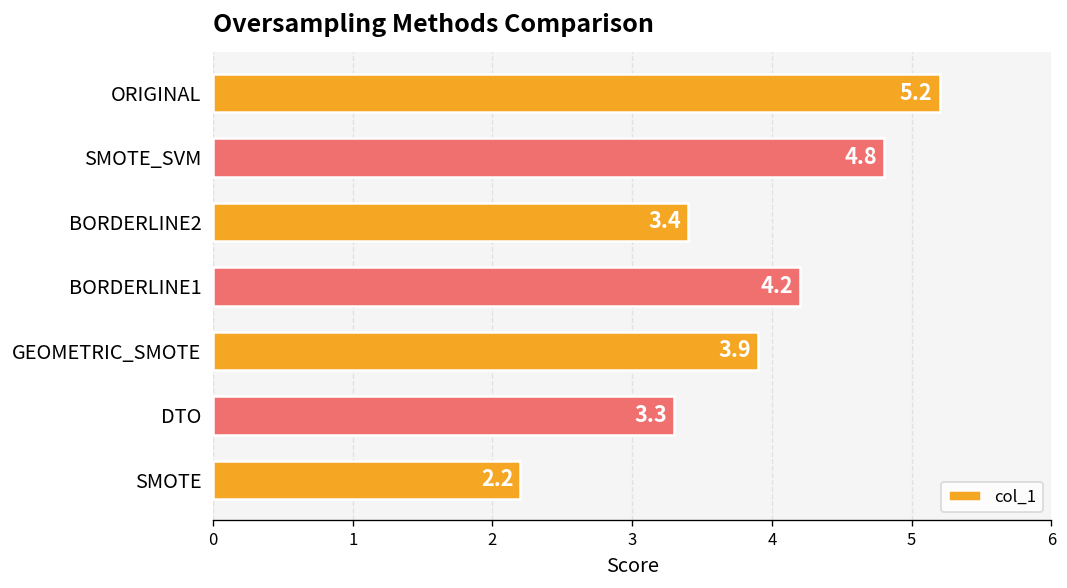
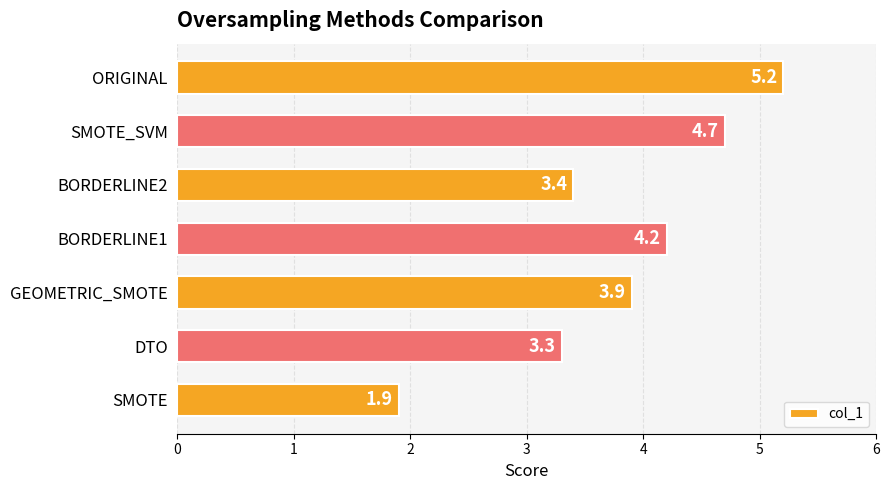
SMOTE_SVM: 4.8 -> 4.7
SMOTE: 2.2 -> 1.9
